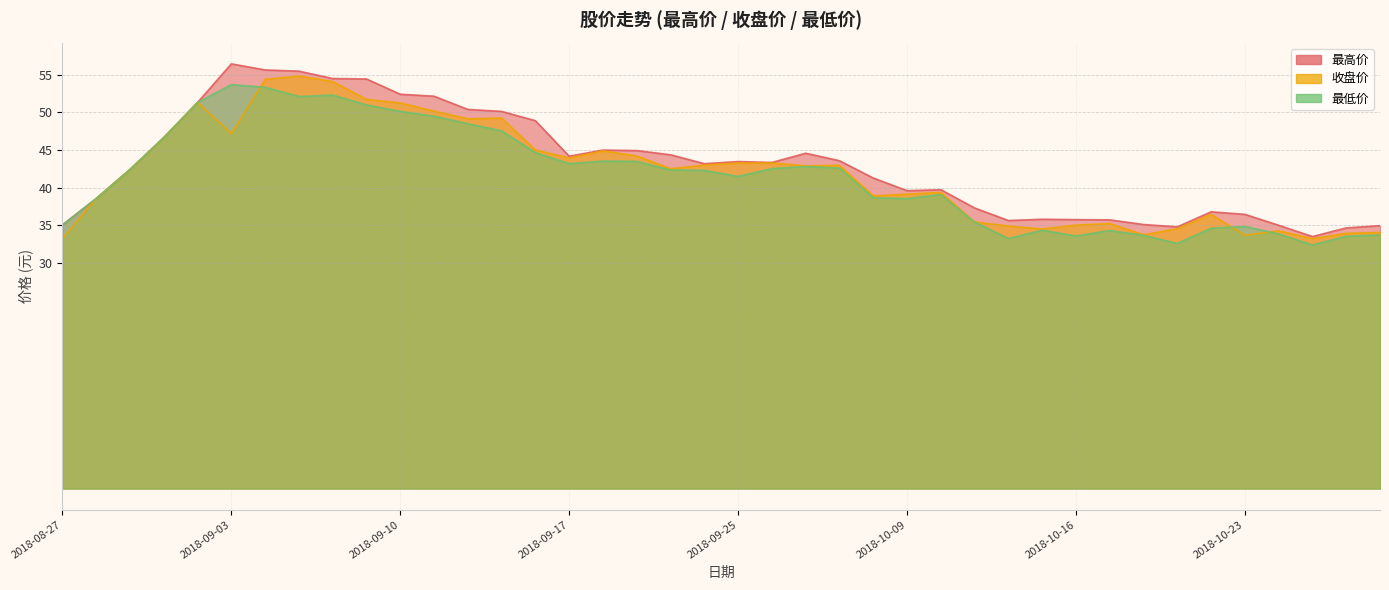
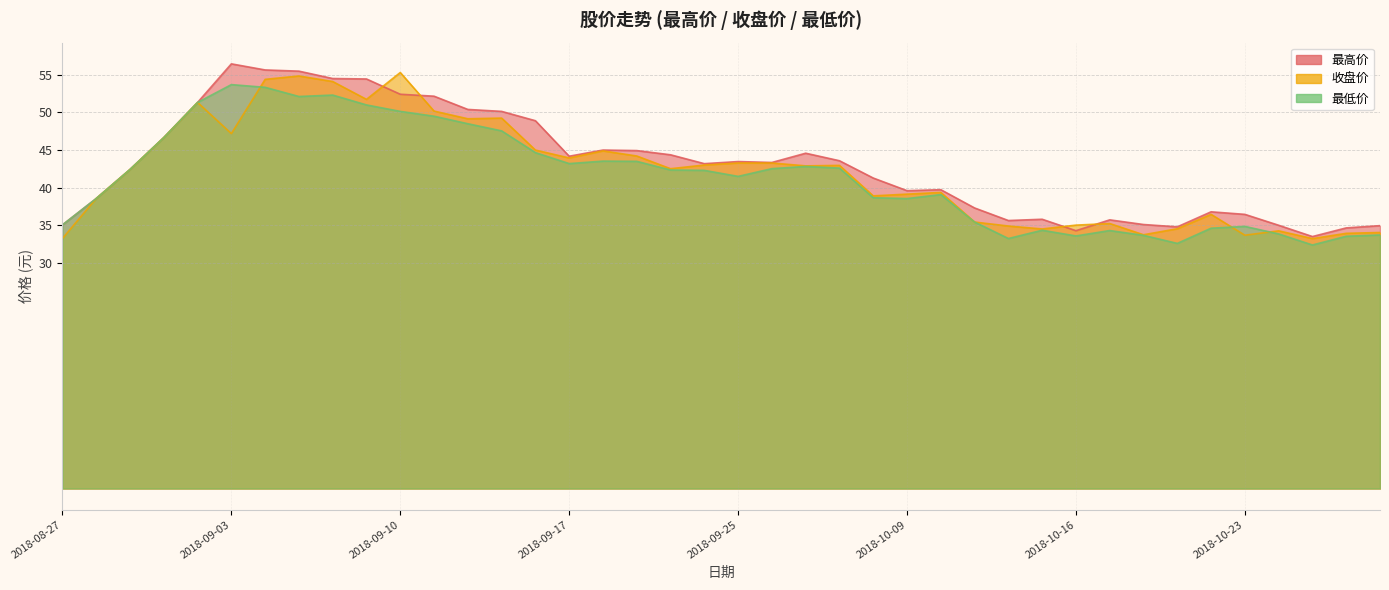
收盘价, 2018-09-10: 51 -> 55
最高价, 2018-10-16: 36 -> 34
